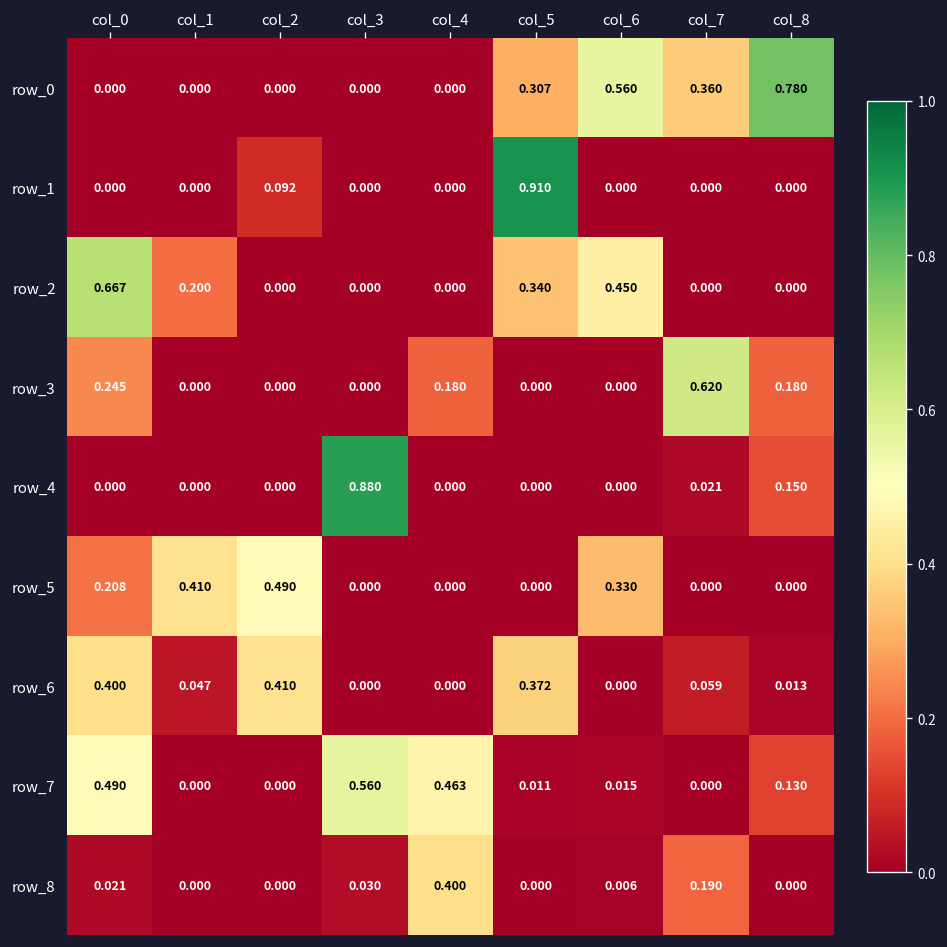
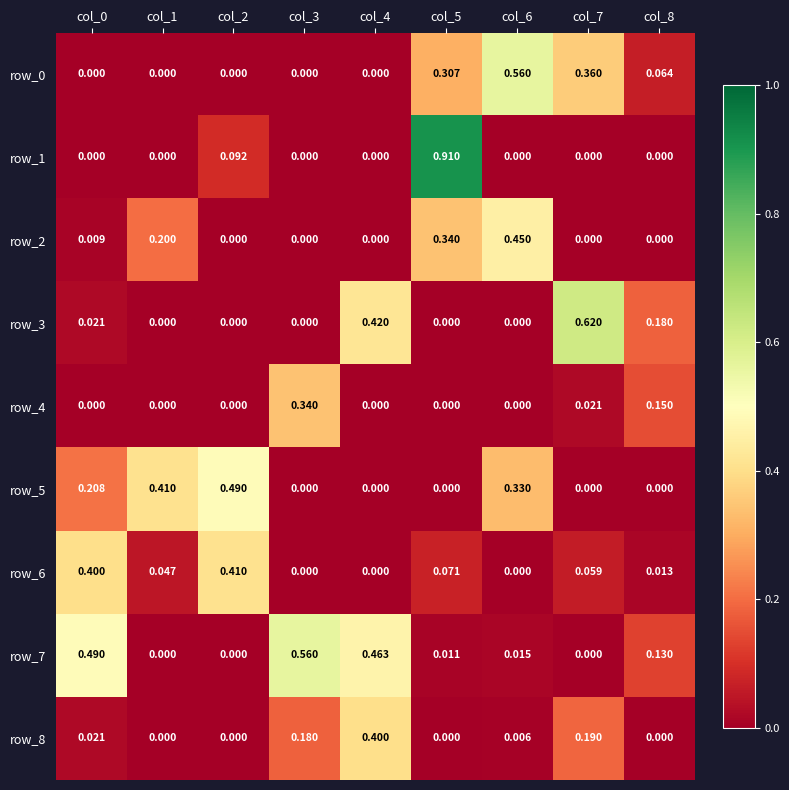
row_0, col_8: 0.780 -> 0.064
row_2, col_0: 0.667 -> 0.009
row_3, col_0: 0.245 -> 0.021
row_3, col_4: 0.180 -> 0.420
row_4, col_3: 0.880 -> 0.340
row_6, col_5: 0.372 -> 0.071
row_8, col_3: 0.030 -> 0.180
